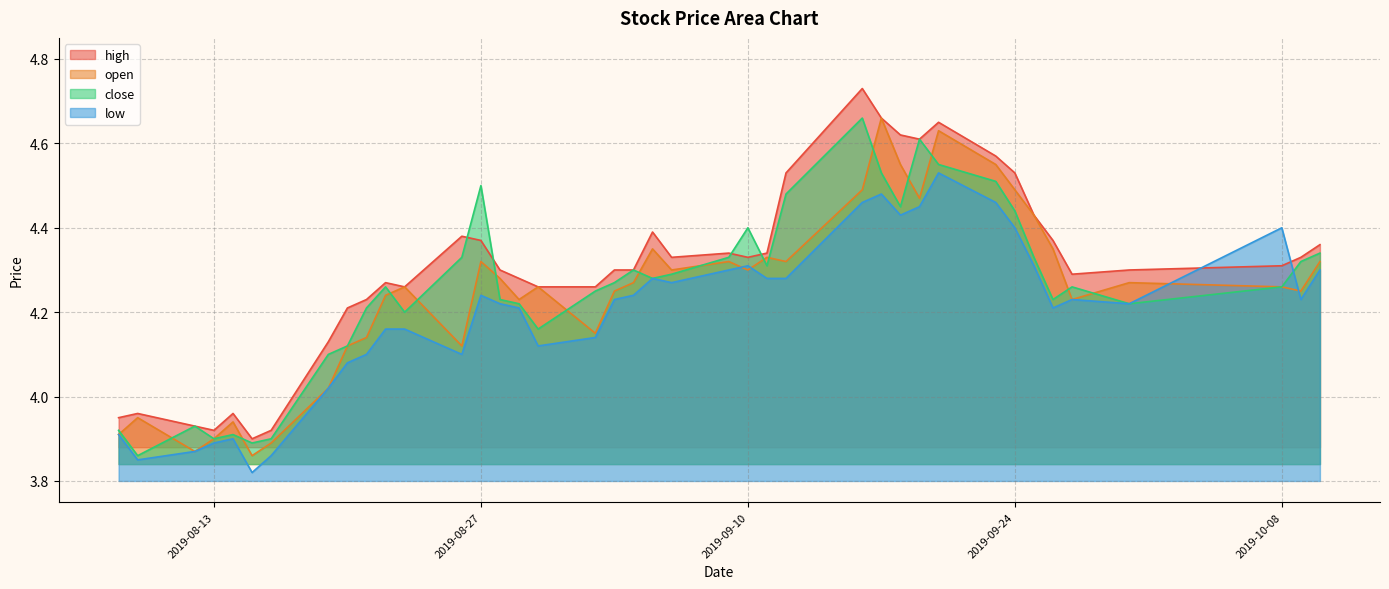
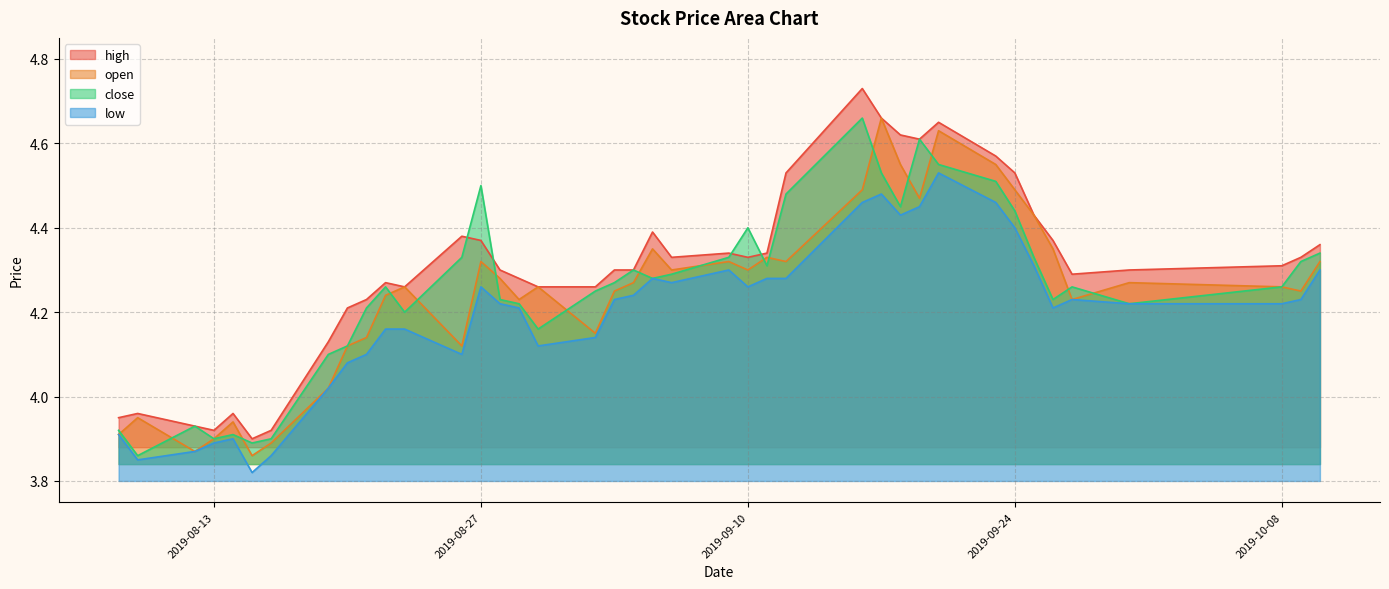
low, 2019-08-27: 4.24 -> 4.26
low, 2019-09-10: 4.31 -> 4.26
low, 2019-10-08: 4.40 -> 4.22
